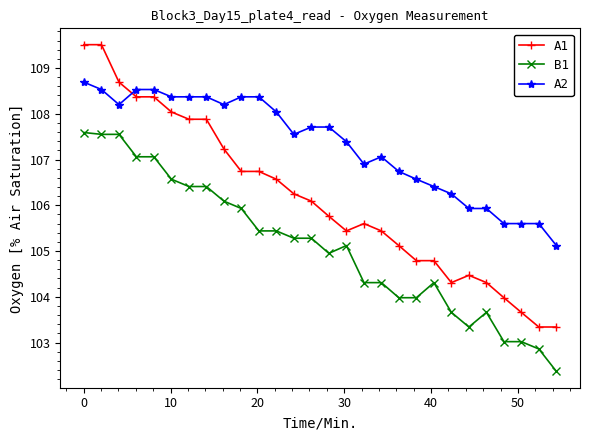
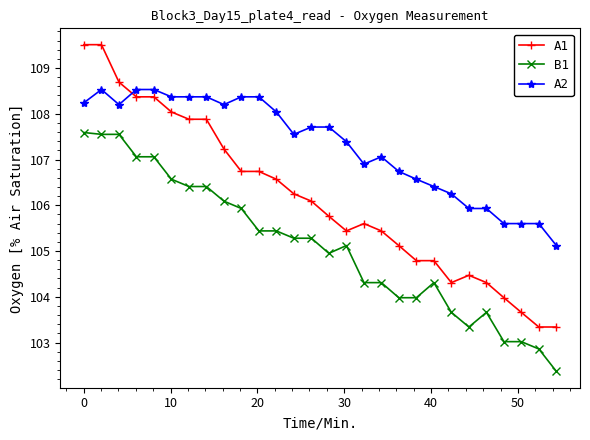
A2, 0: 108.7 -> 108.2
